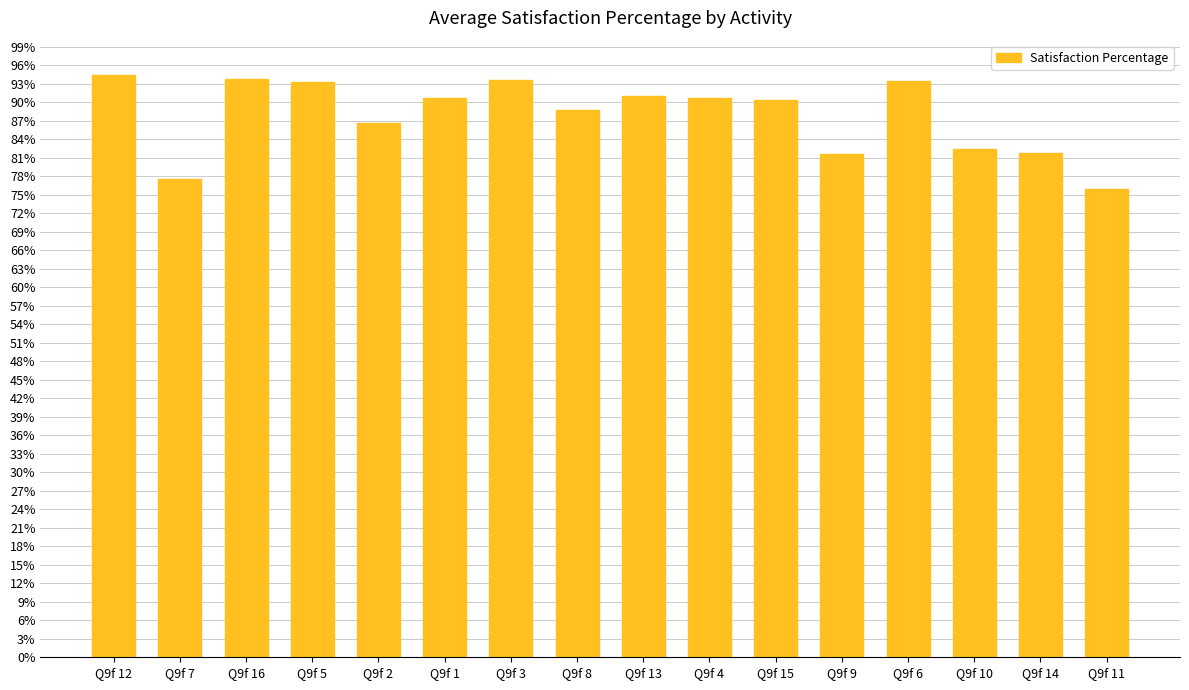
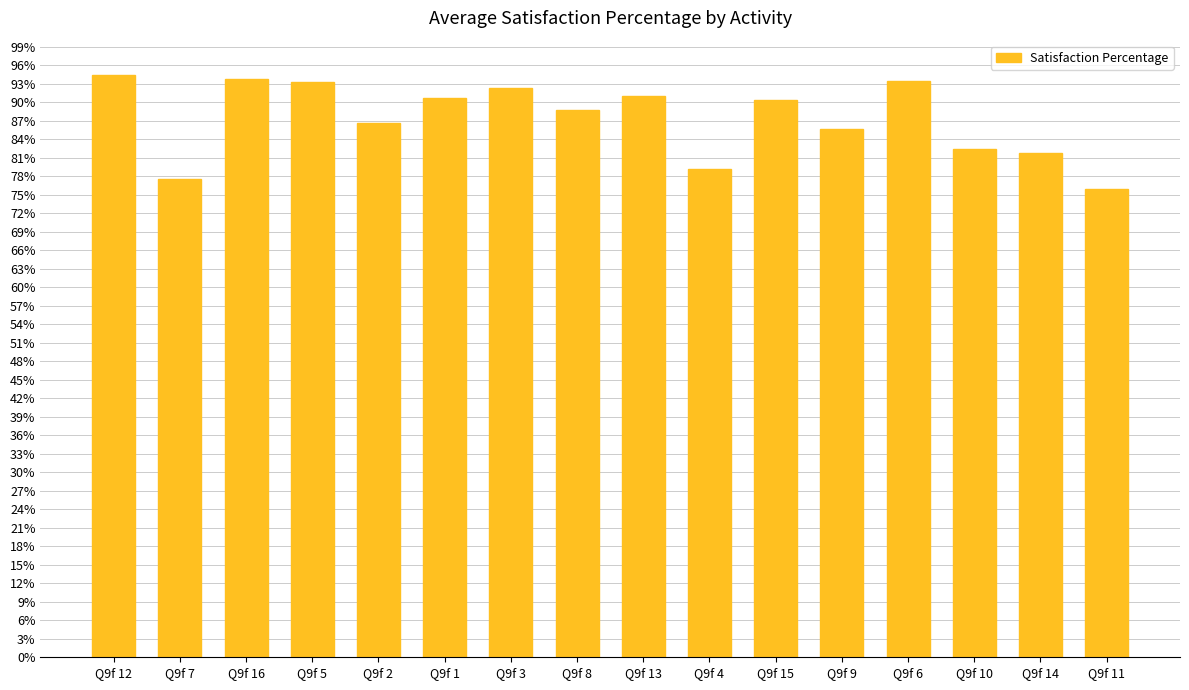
Q9f 3: 94% -> 92%
Q9f 4: 91% -> 79%
Q9f 9: 82% -> 86%
